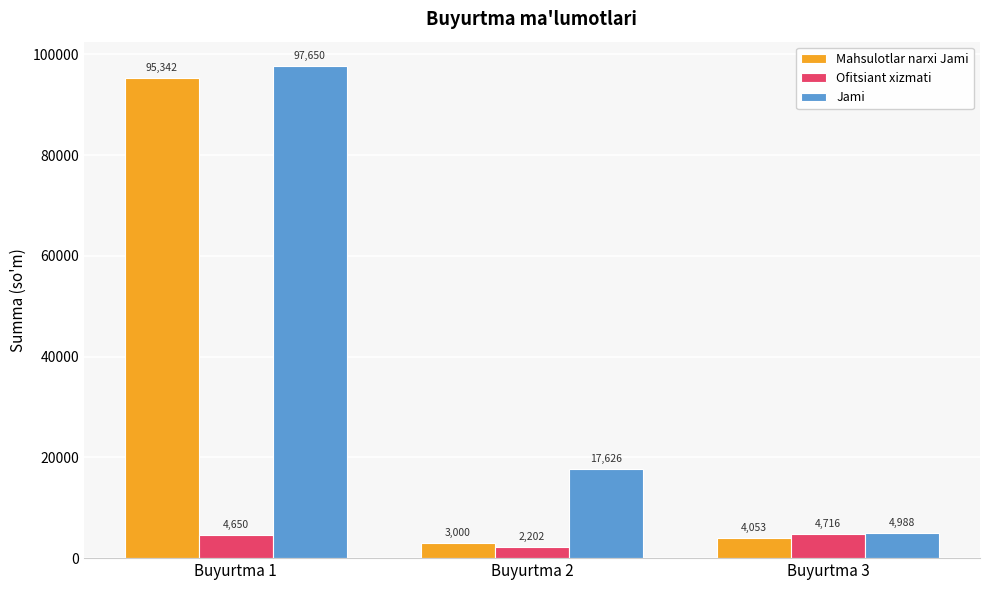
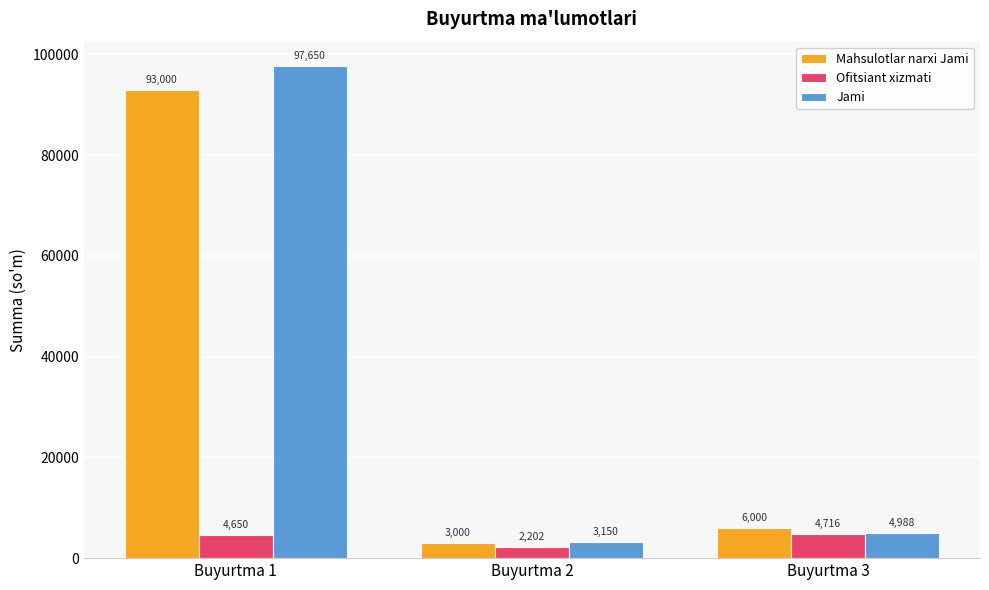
Mahsulotlar narxi Jami, Buyurtma 1: 95,342 -> 93,000
Jami, Buyurtma 2: 17,626 -> 3,150
Mahsulotlar narxi Jami, Buyurtma 3: 4,053 -> 6,000
